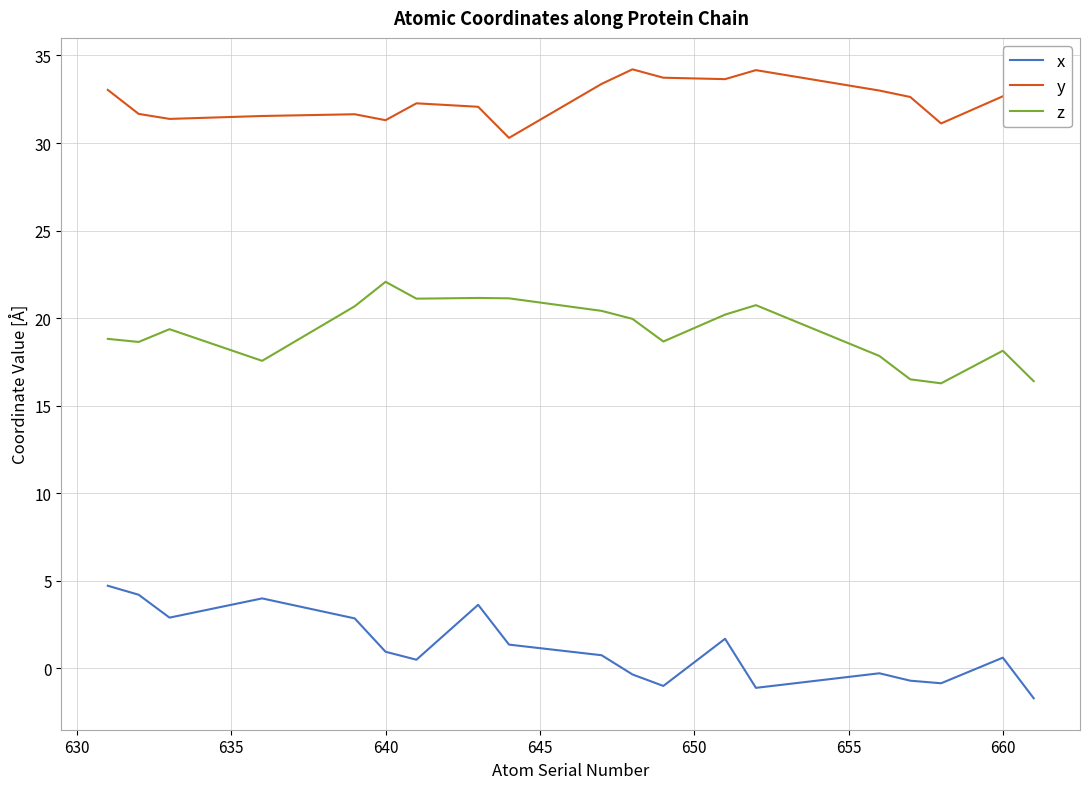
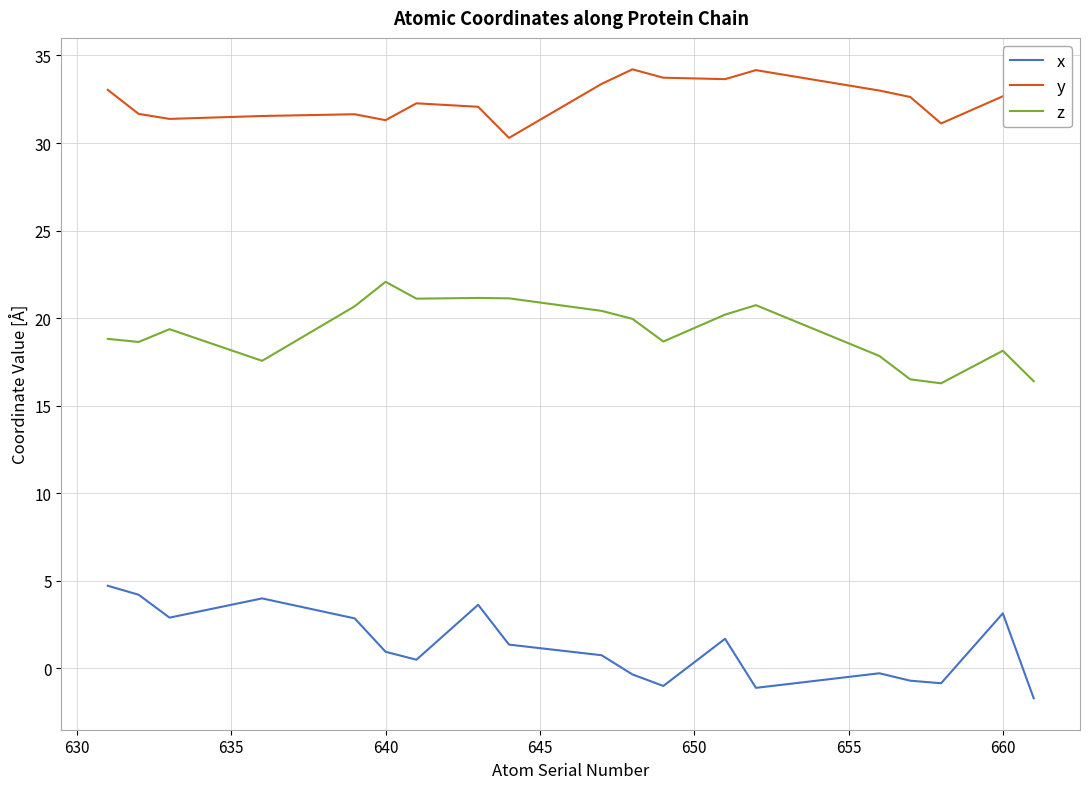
x, 660: 0.6 -> 3.2
